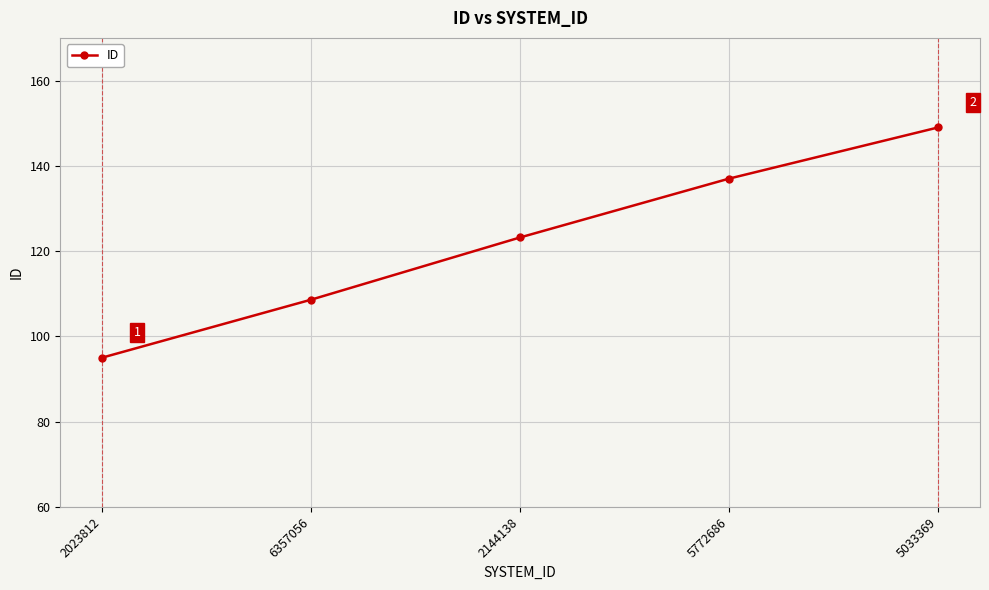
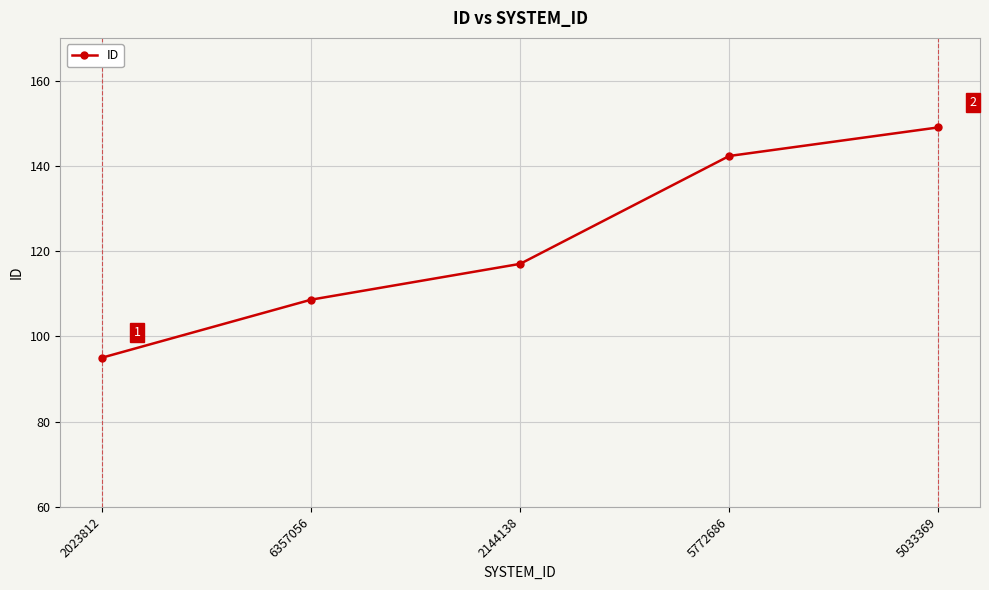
2144138: 123 -> 117
5772686: 137 -> 142
